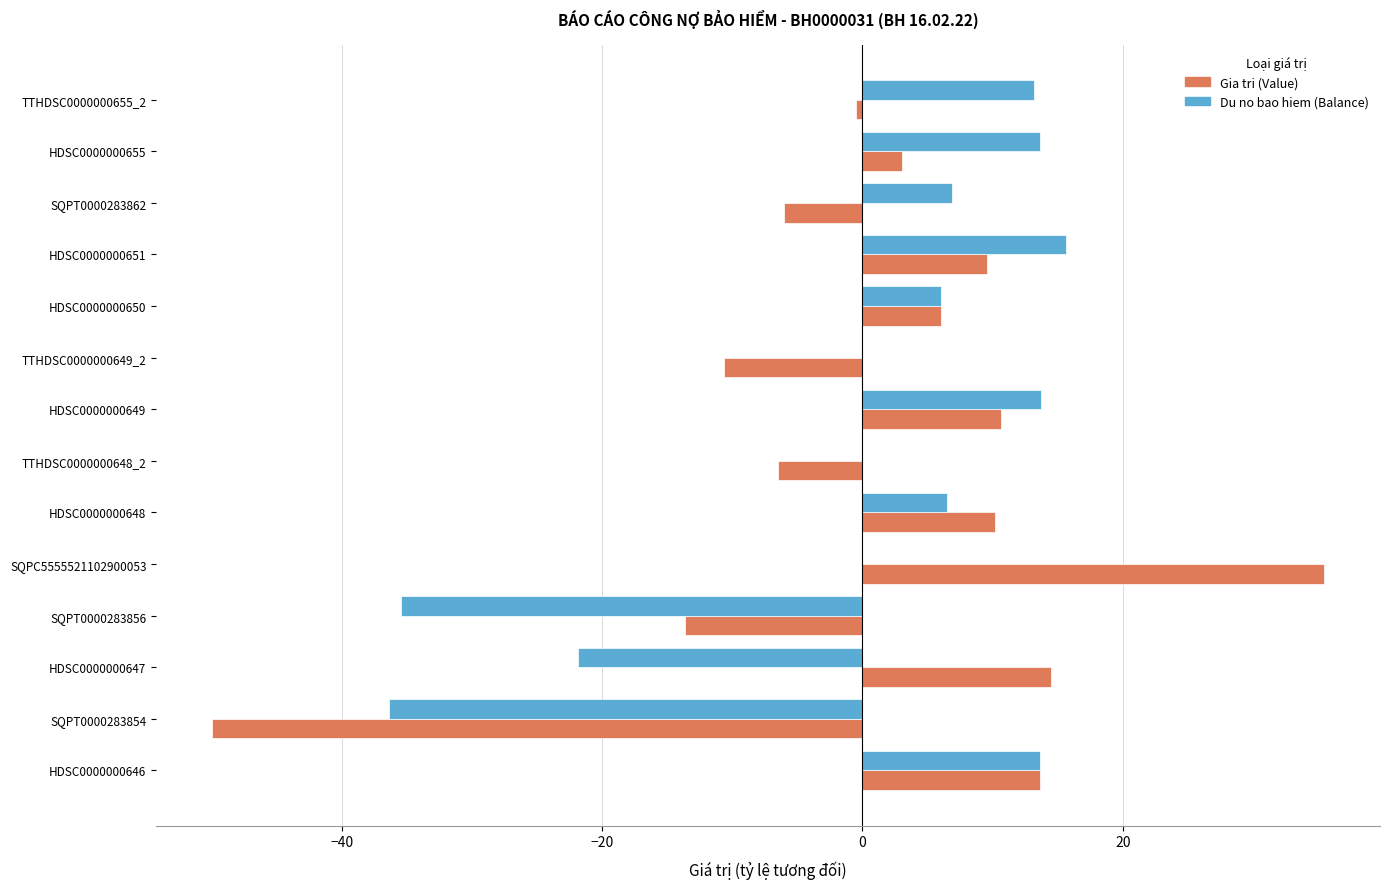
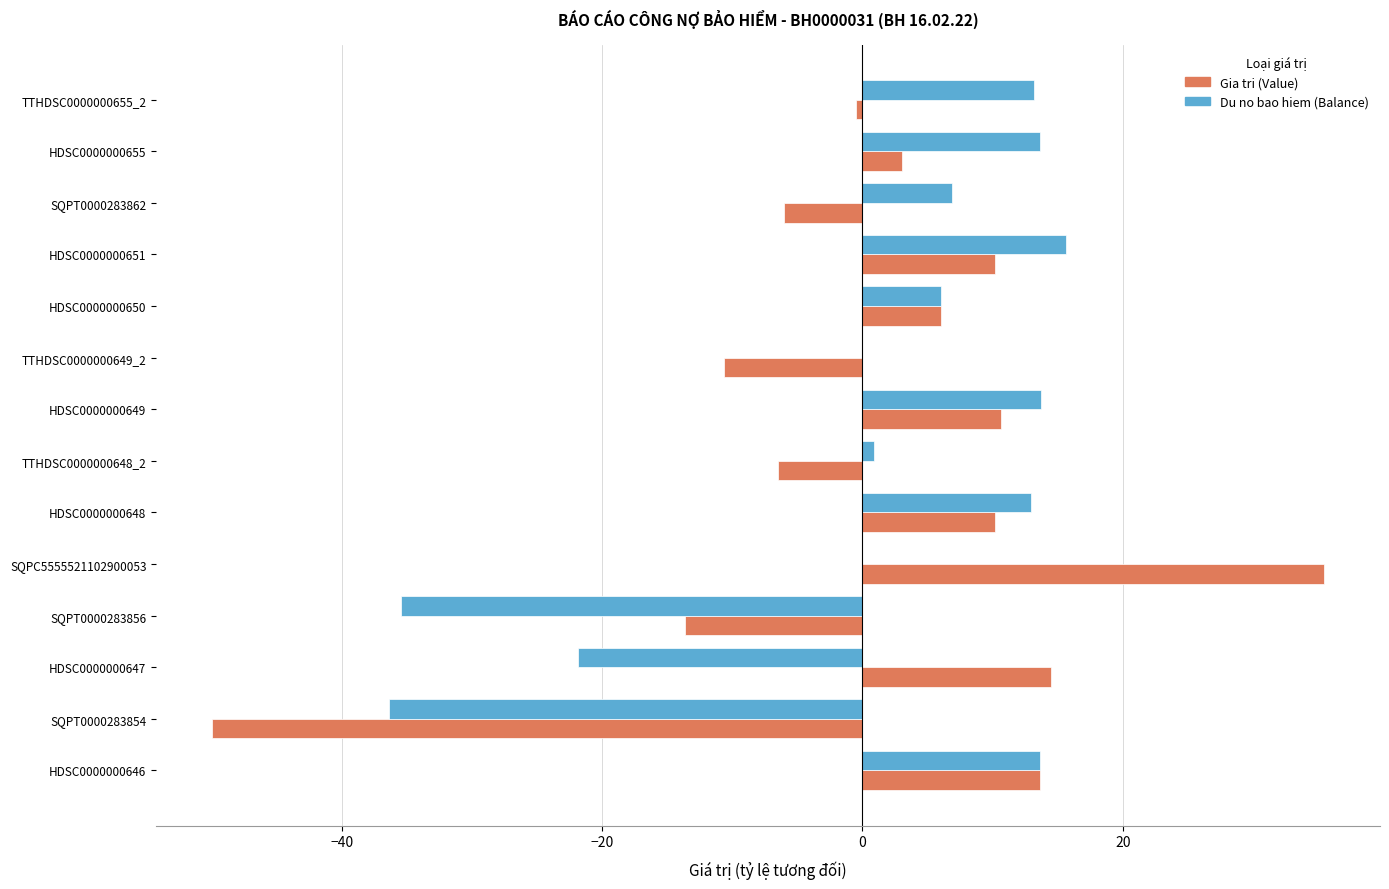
Gia tri (Value), HDSC0000000651: 9.6 -> 10.2
Du no bao hiem (Balance), TTHDSC0000000648_2: 0.0 -> 0.9
Du no bao hiem (Balance), HDSC0000000648: 6.5 -> 13.0
